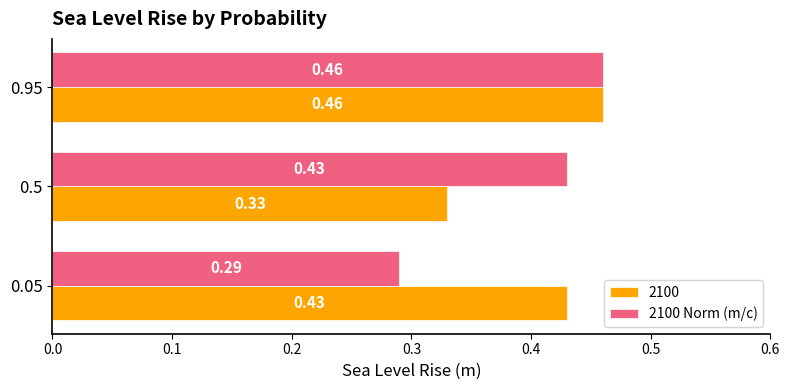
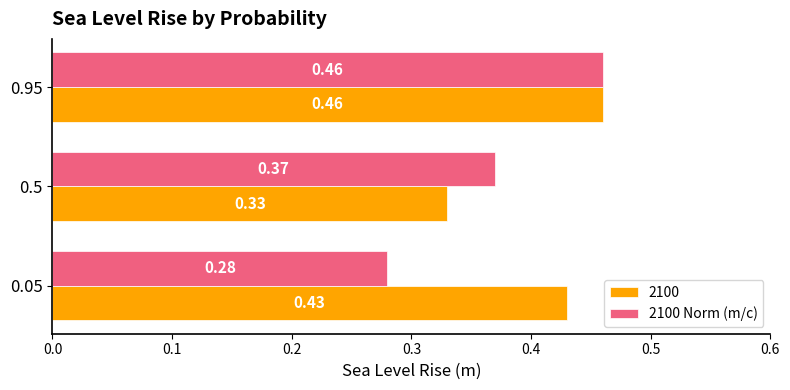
2100 Norm (m/c), 0.5: 0.43 -> 0.37
2100 Norm (m/c), 0.05: 0.29 -> 0.28
